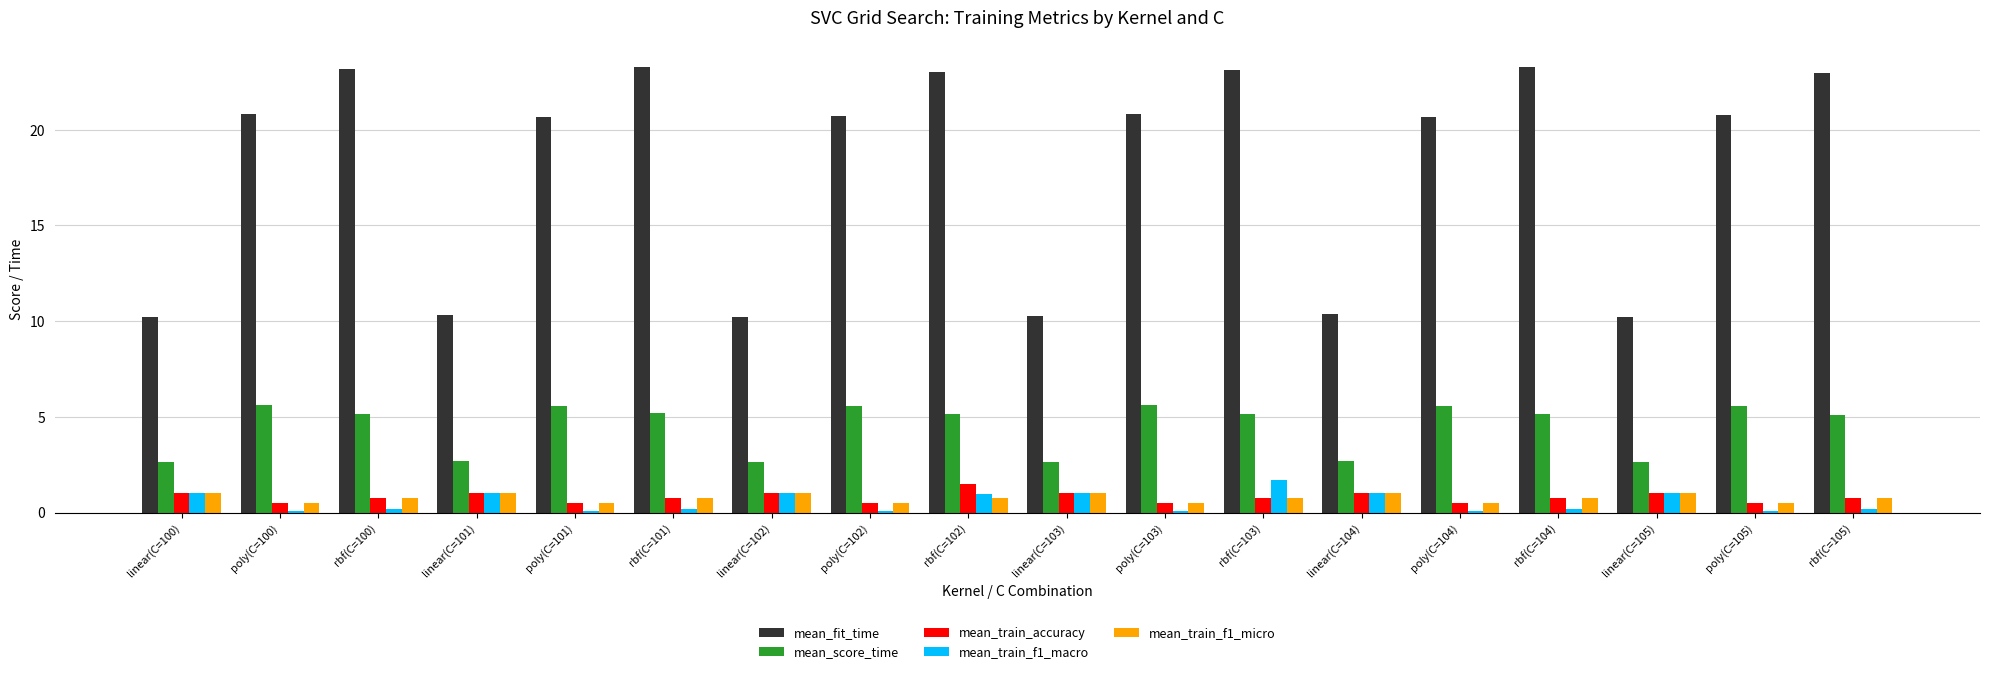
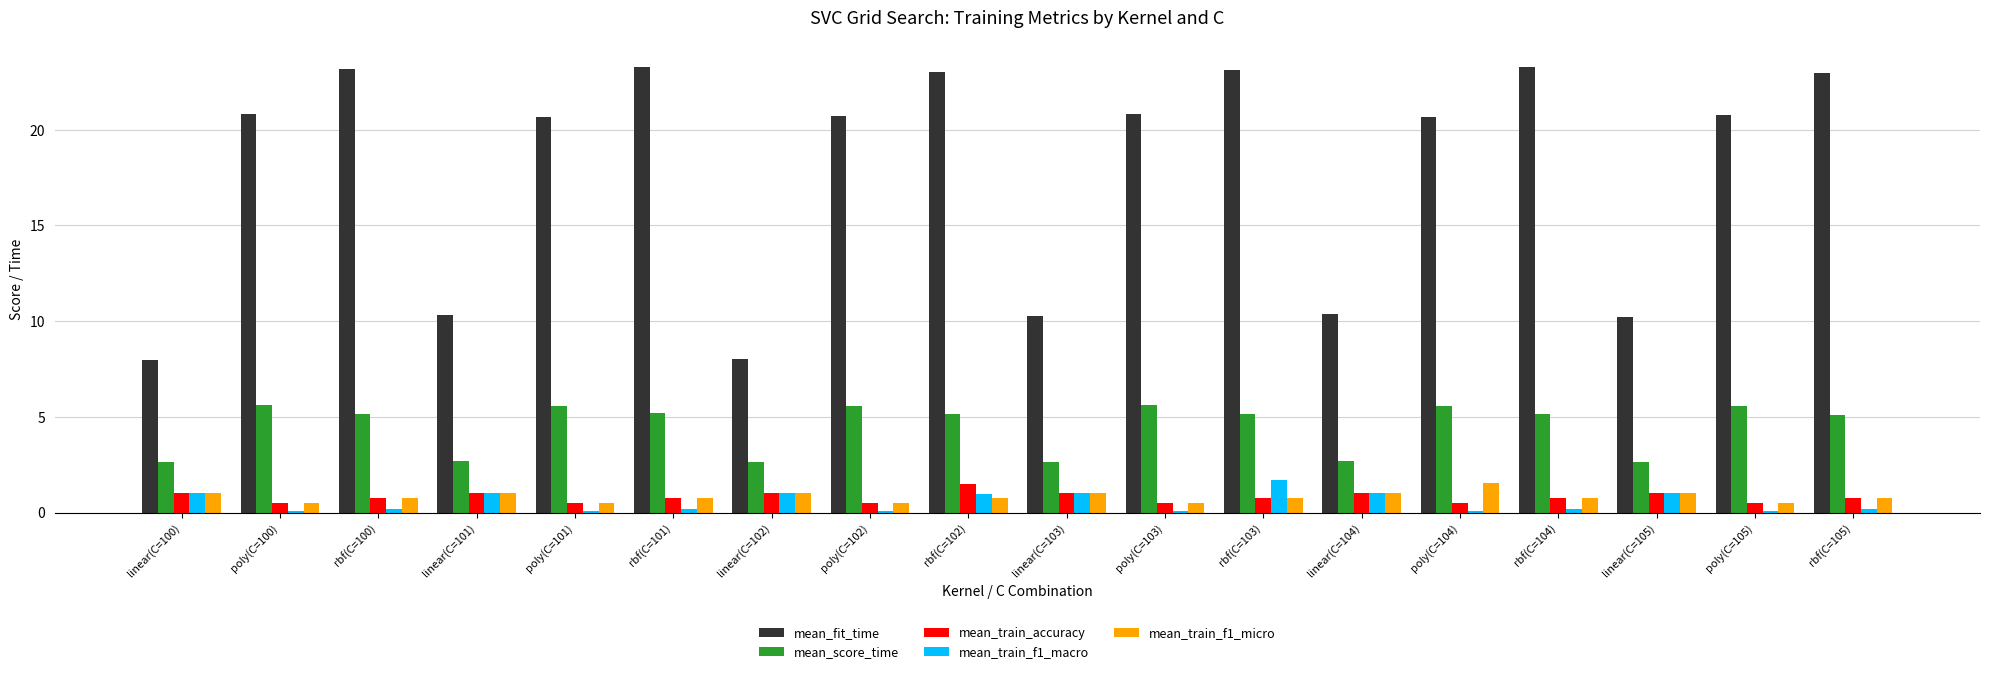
mean_fit_time, linear(C=100): 10.2 -> 8.0
mean_fit_time, linear(C=102): 10.2 -> 8.0
mean_train_f1_micro, poly(C=104): 0.5 -> 1.5
